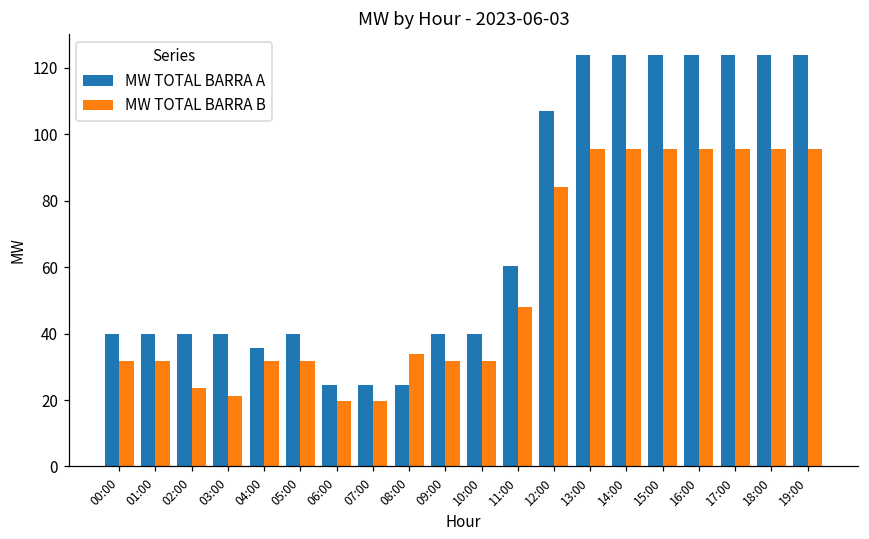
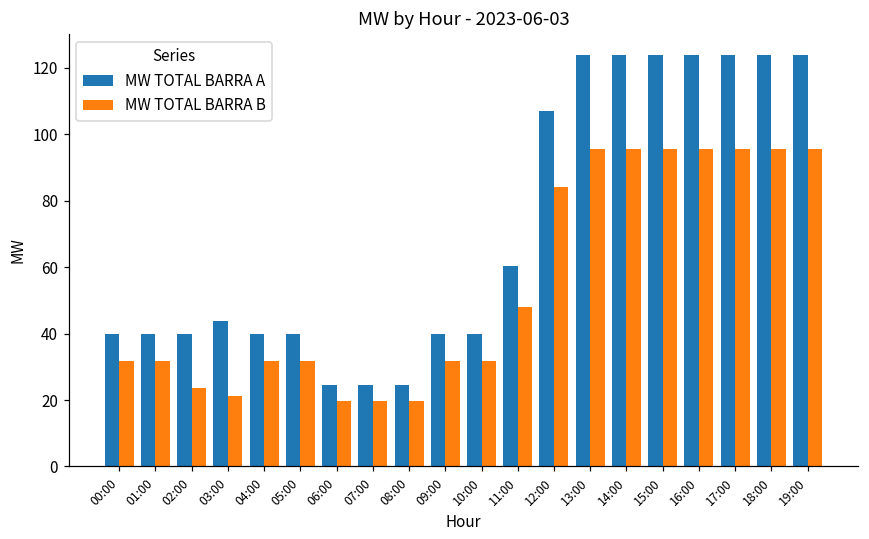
MW TOTAL BARRA A, 03:00: 40 -> 44
MW TOTAL BARRA A, 04:00: 36 -> 40
MW TOTAL BARRA B, 08:00: 34 -> 20
